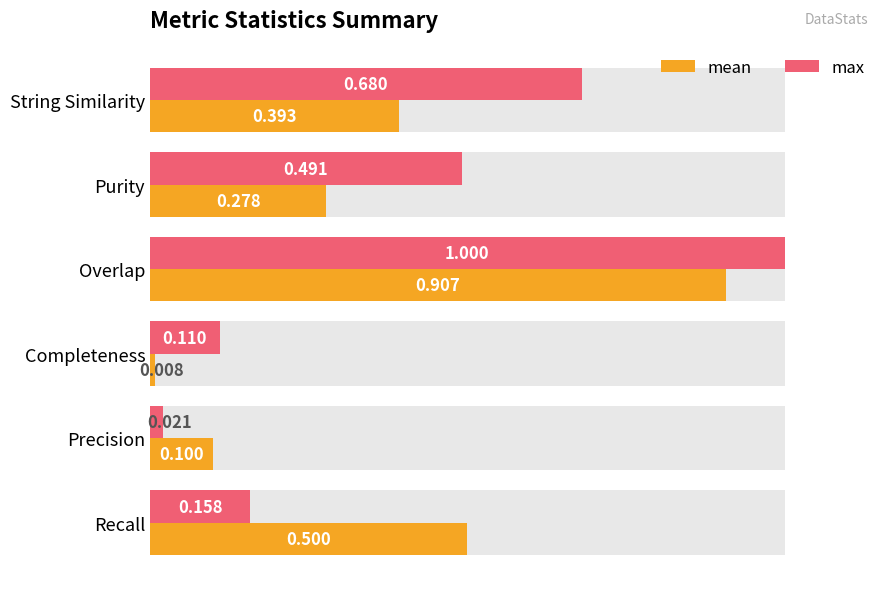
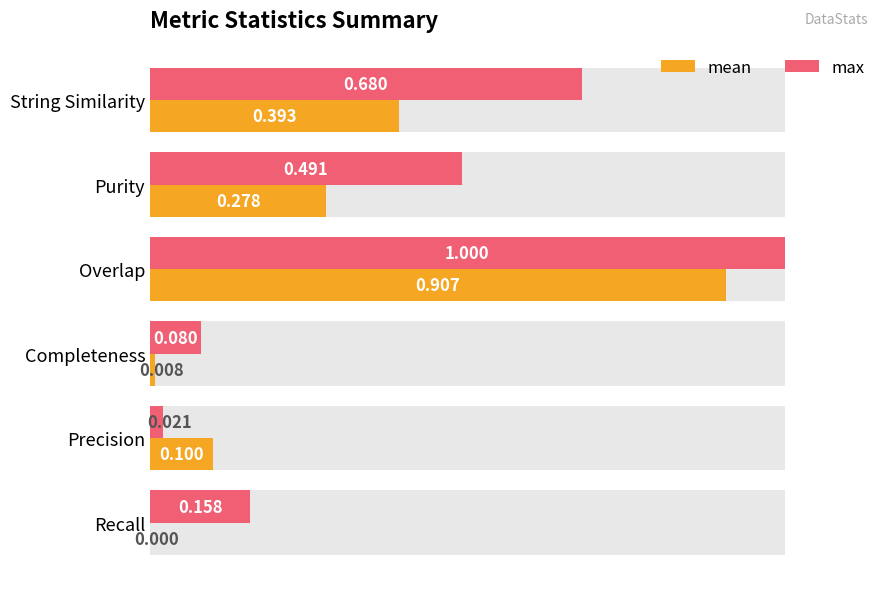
max, Completeness: 0.110 -> 0.080
mean, Recall: 0.500 -> 0.000
